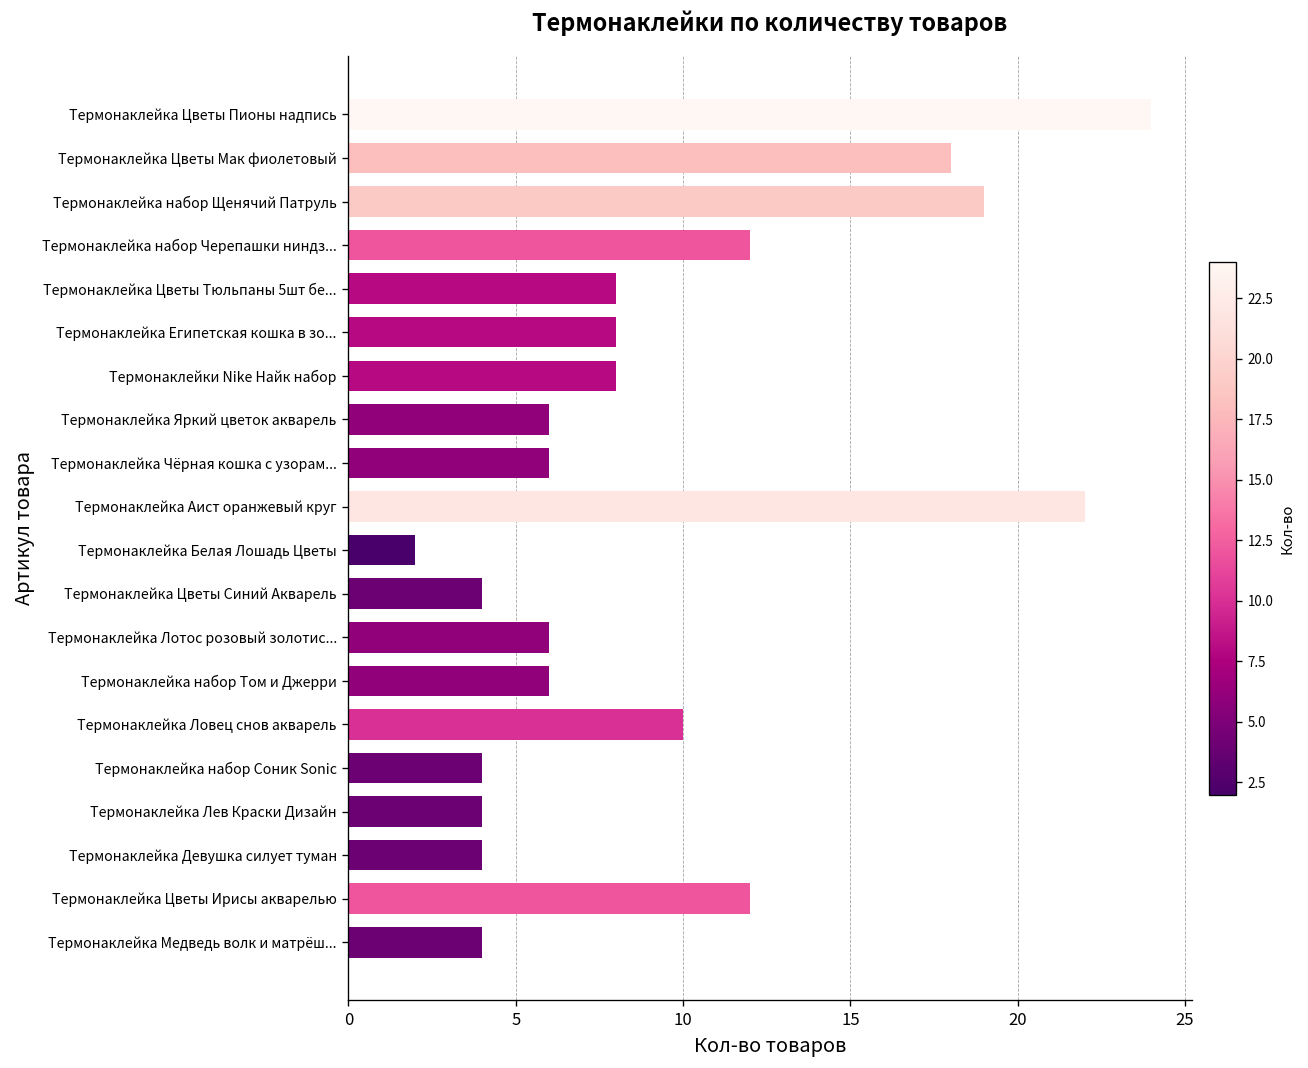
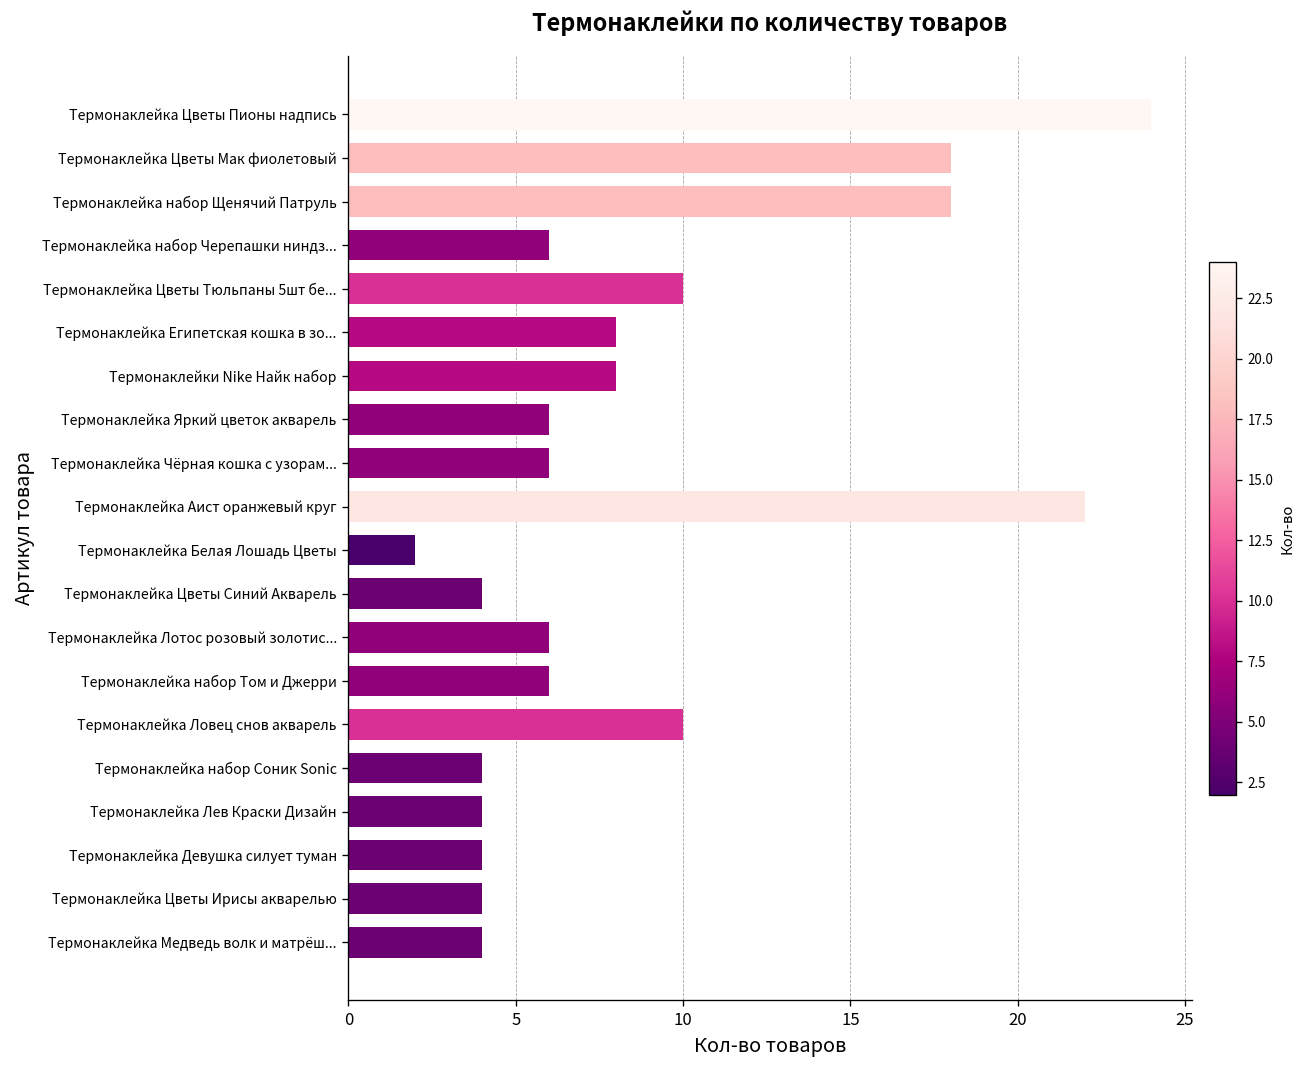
Термонаклейка набор Щенячий Патруль: 19 -> 18
Термонаклейка набор Черепашки ниндз...: 12 -> 6
Термонаклейка Цветы Тюльпаны 5шт бе...: 8 -> 10
Термонаклейка Цветы Ирисы акварелью: 12 -> 4
